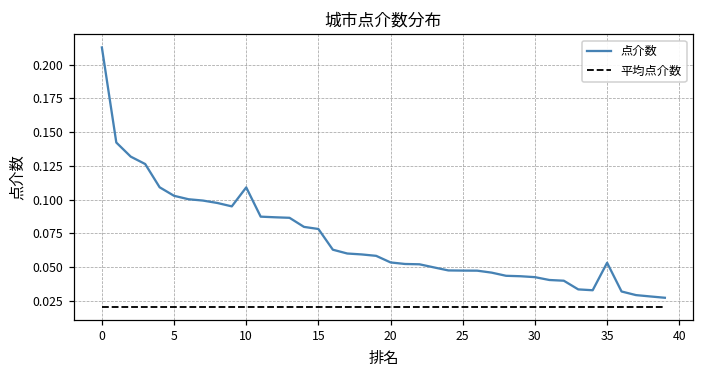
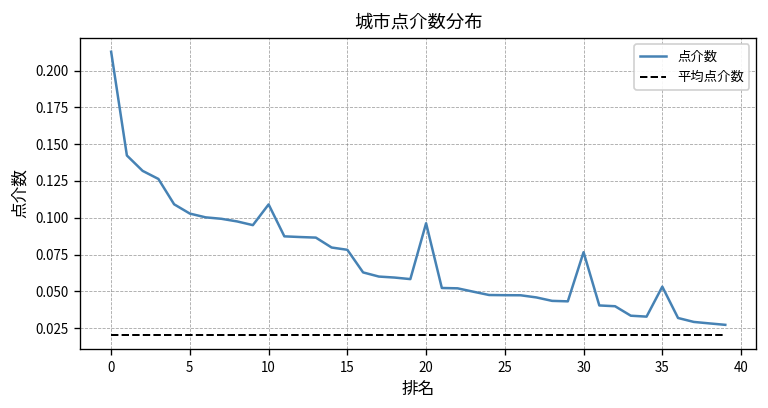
点介数, 20: 0.053 -> 0.096
点介数, 30: 0.043 -> 0.077
